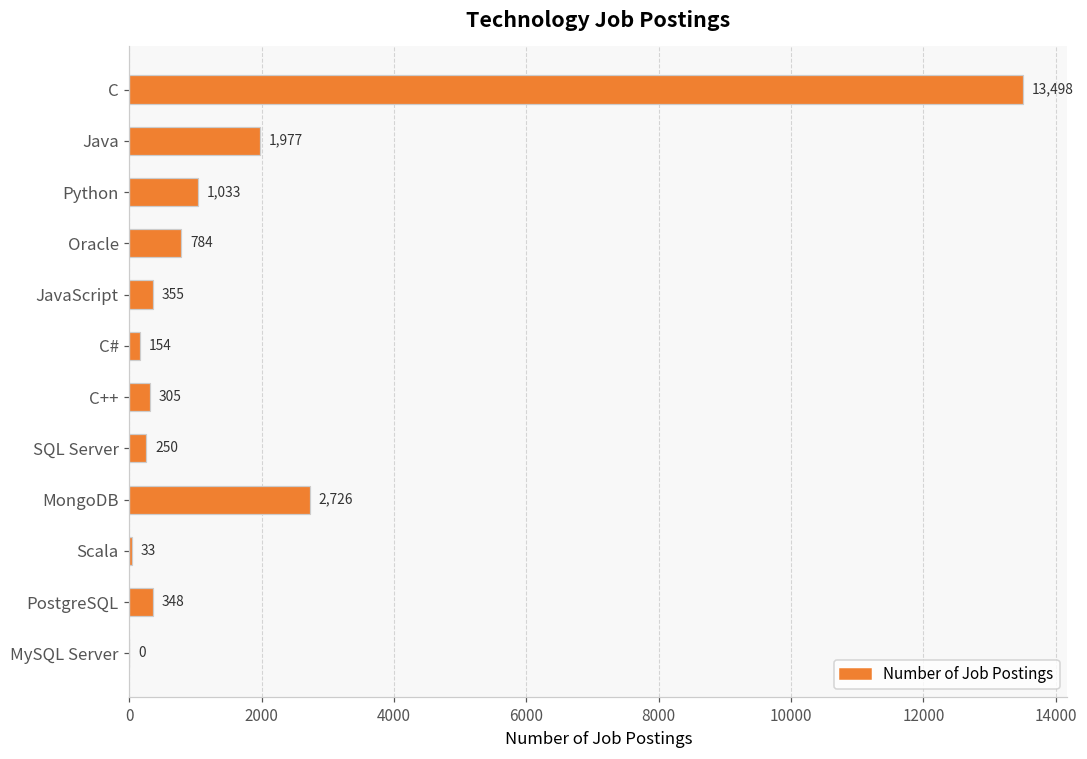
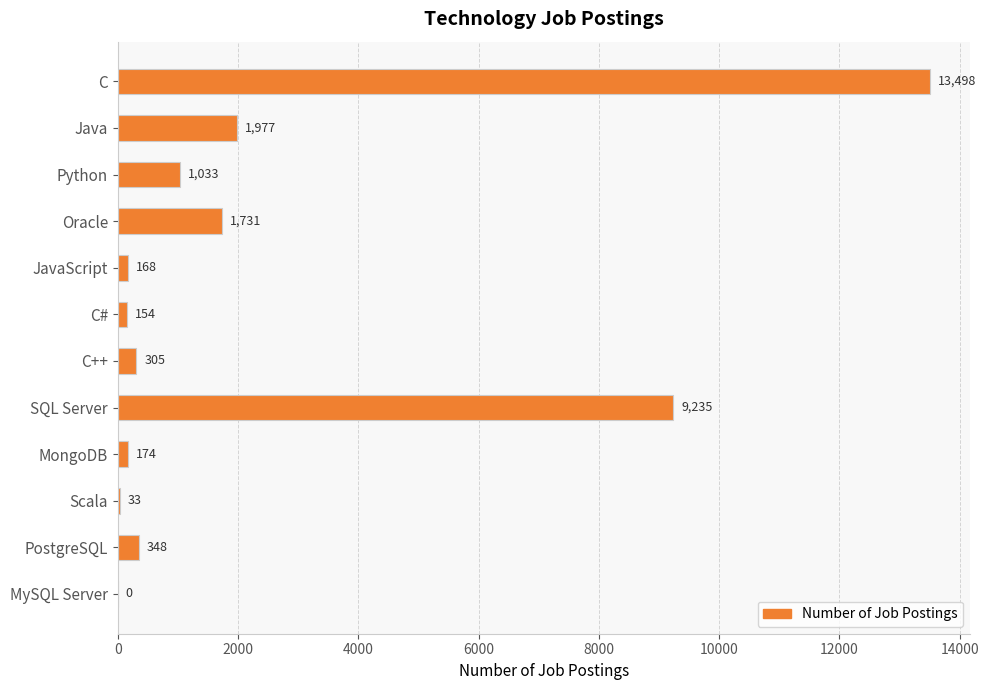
Oracle: 784 -> 1,731
JavaScript: 355 -> 168
SQL Server: 250 -> 9,235
MongoDB: 2,726 -> 174
